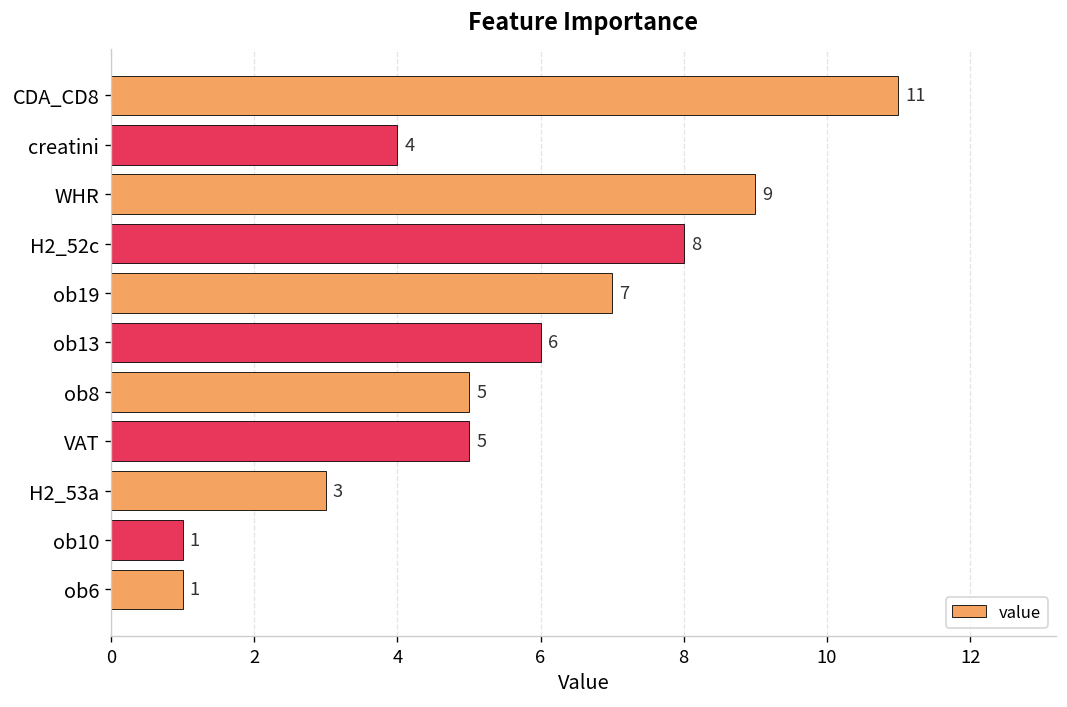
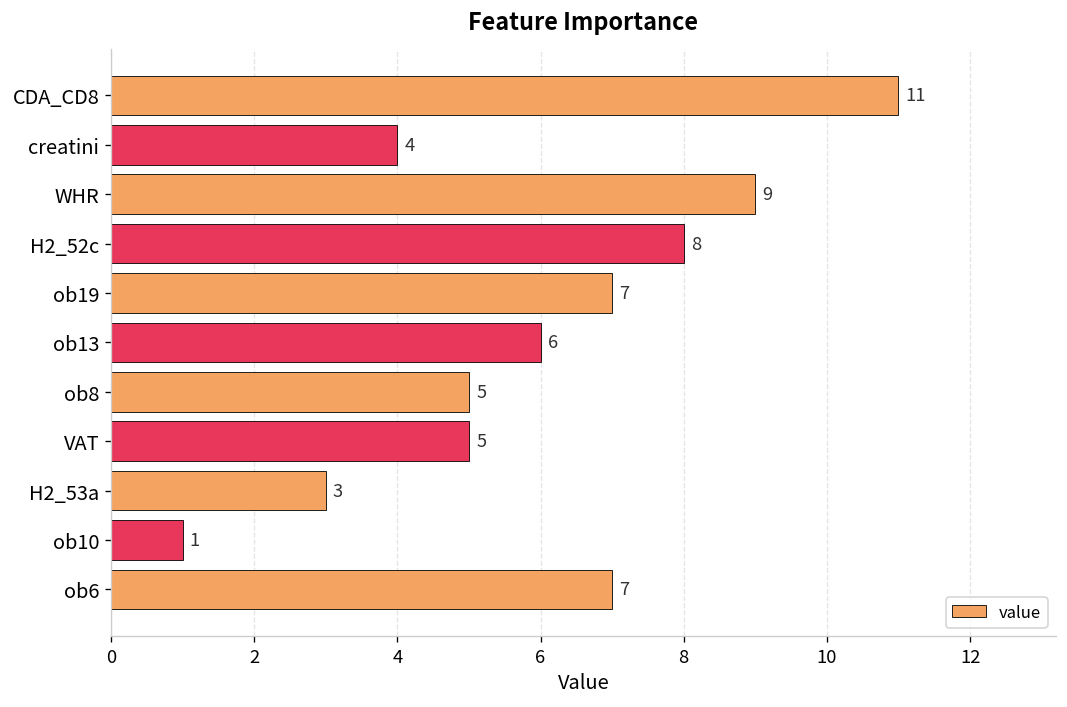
ob6: 1 -> 7
